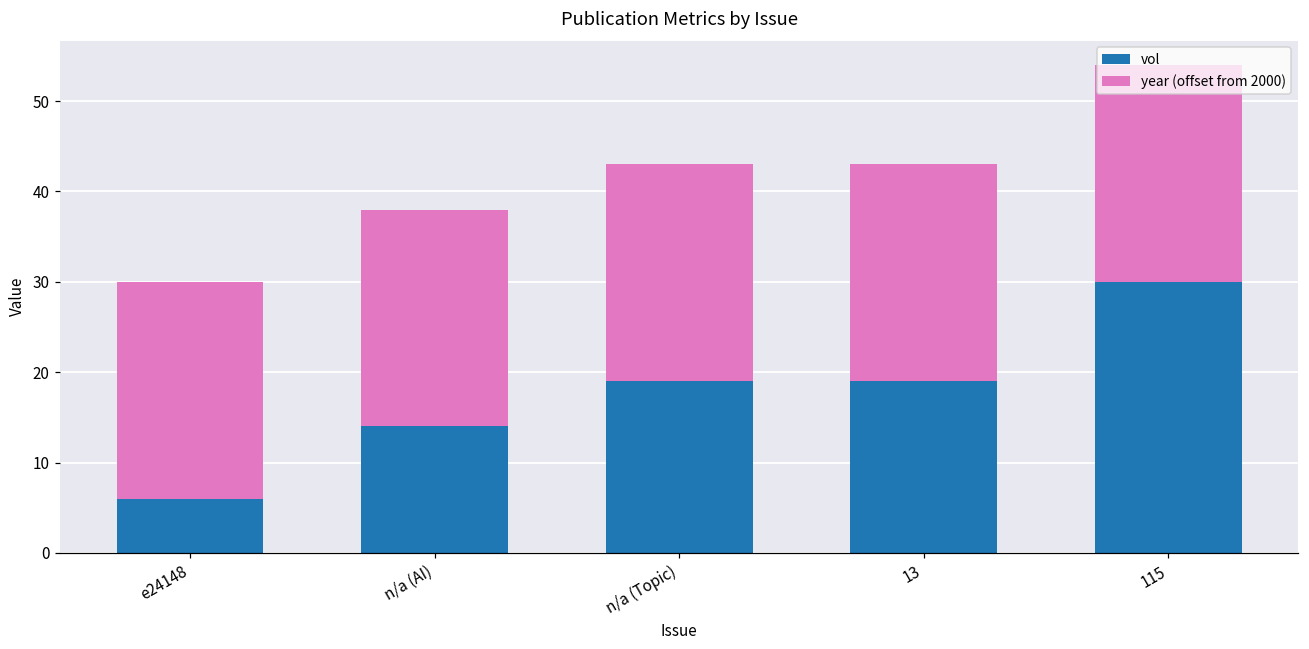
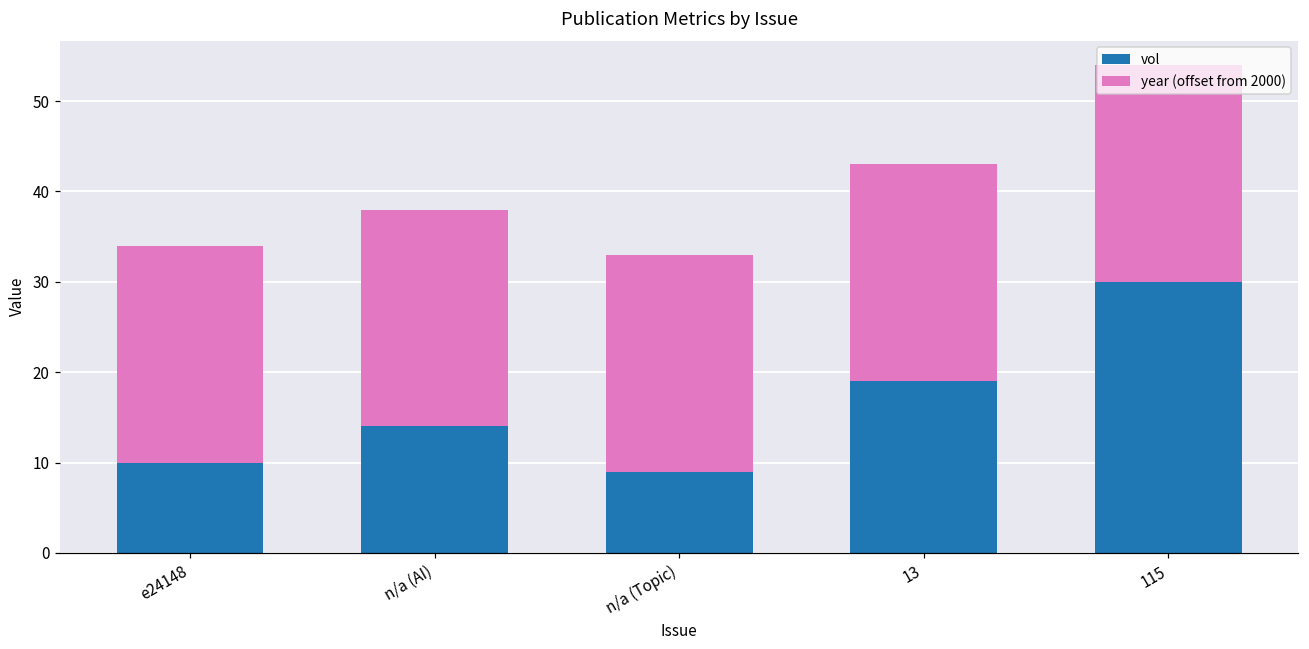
vol, e24148: 6 -> 10
vol, n/a (Topic): 19 -> 9
